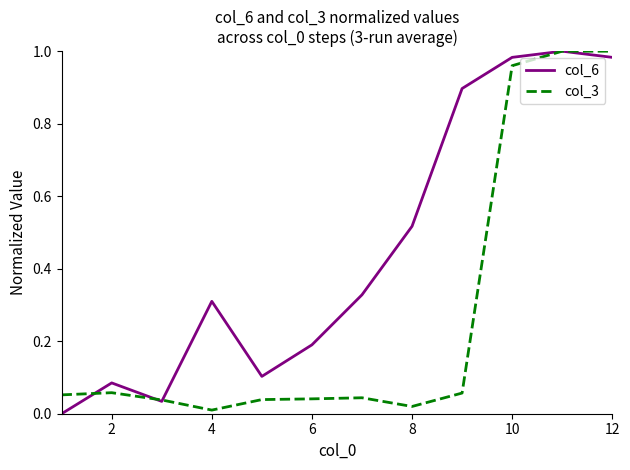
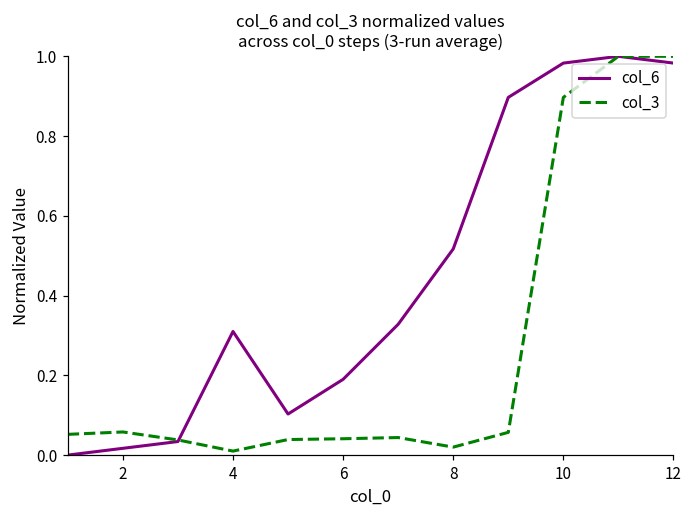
col_6, 2: 0.09 -> 0.02
col_3, 10: 0.96 -> 0.90
